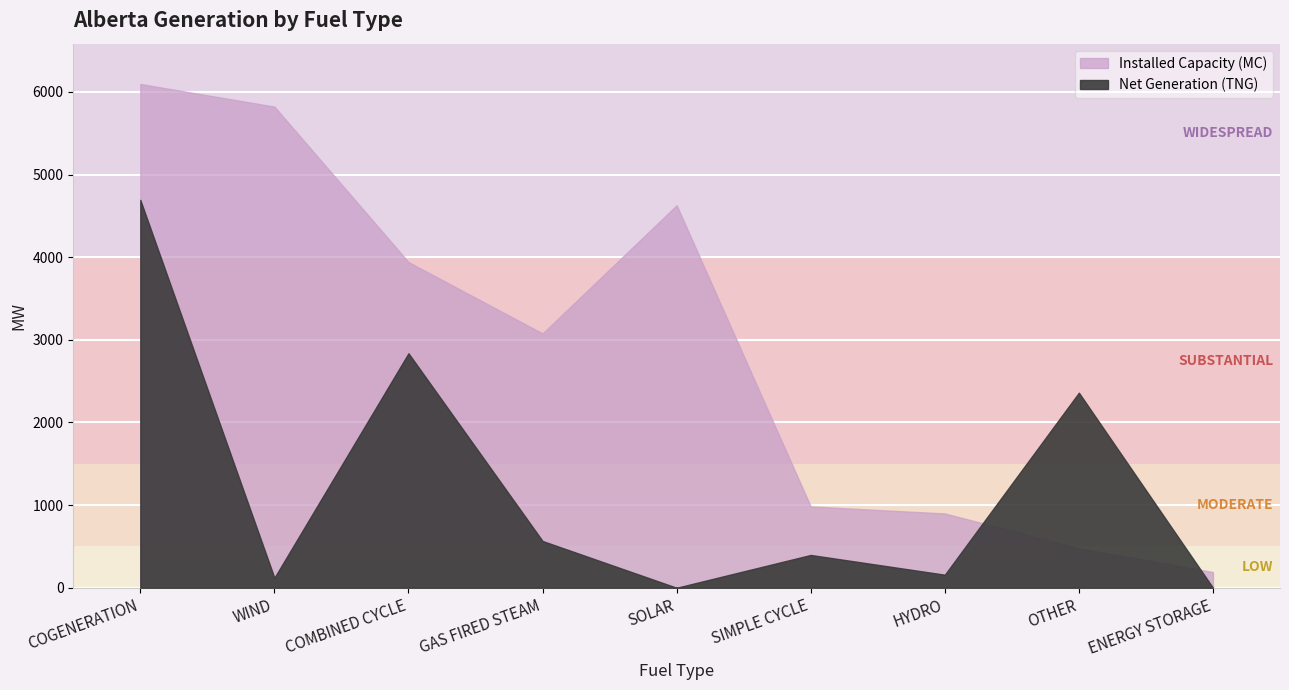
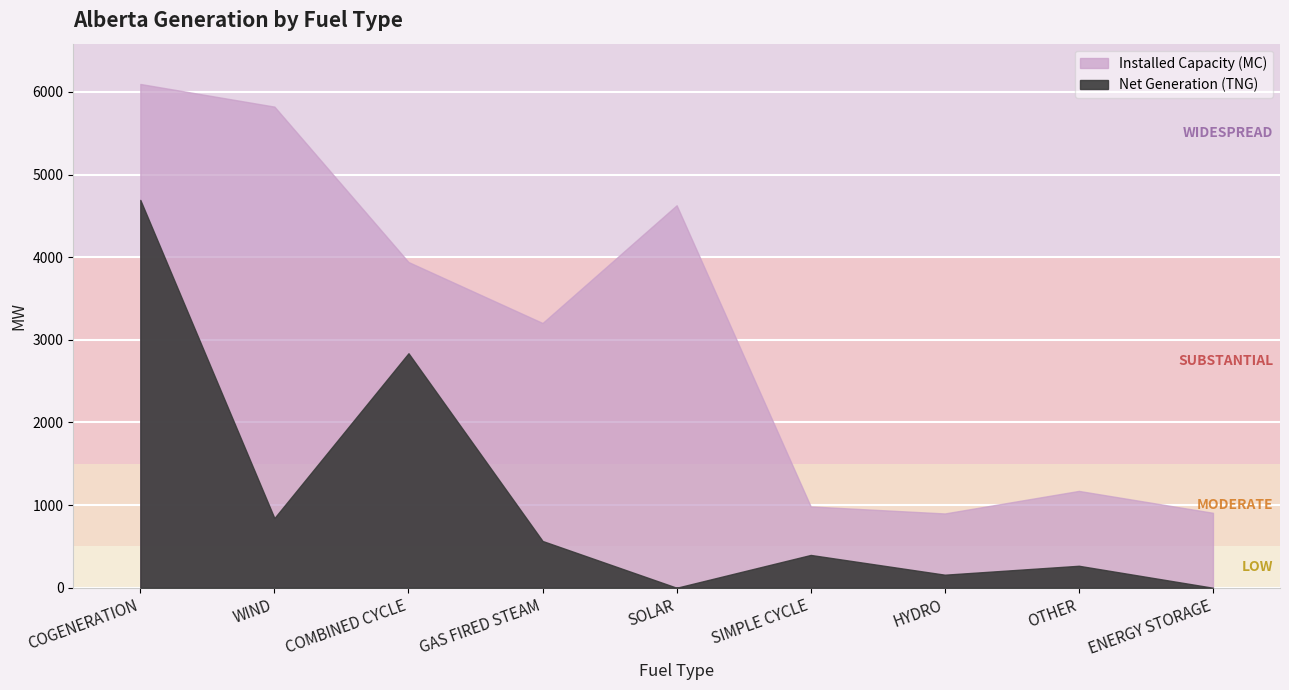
Net Generation (TNG), WIND: 100 -> 800
Installed Capacity (MC), GAS FIRED STEAM: 3100 -> 3200
Installed Capacity (MC), OTHER: 500 -> 1200
Net Generation (TNG), OTHER: 2400 -> 300
Installed Capacity (MC), ENERGY STORAGE: 200 -> 900
